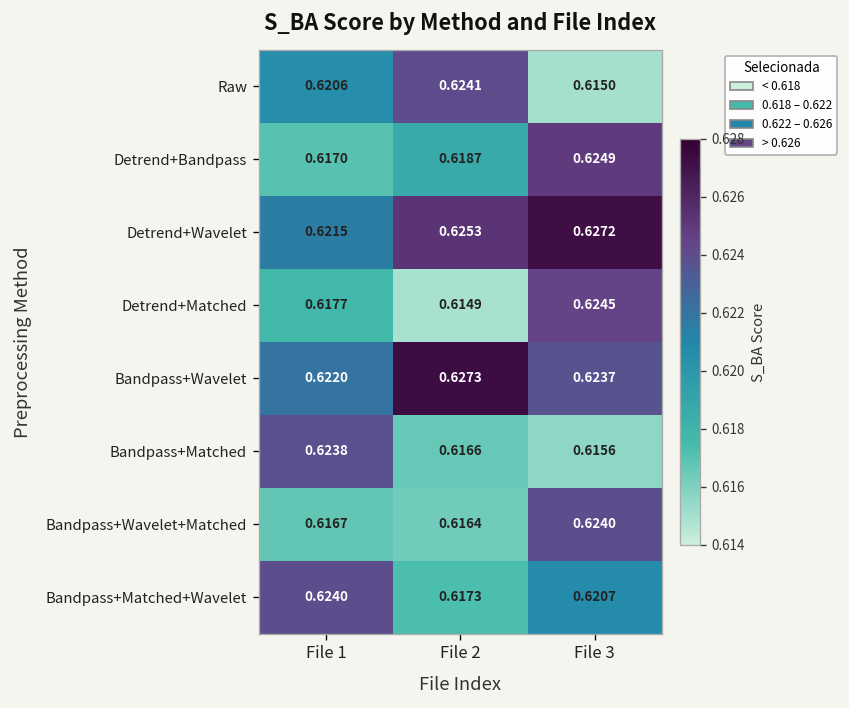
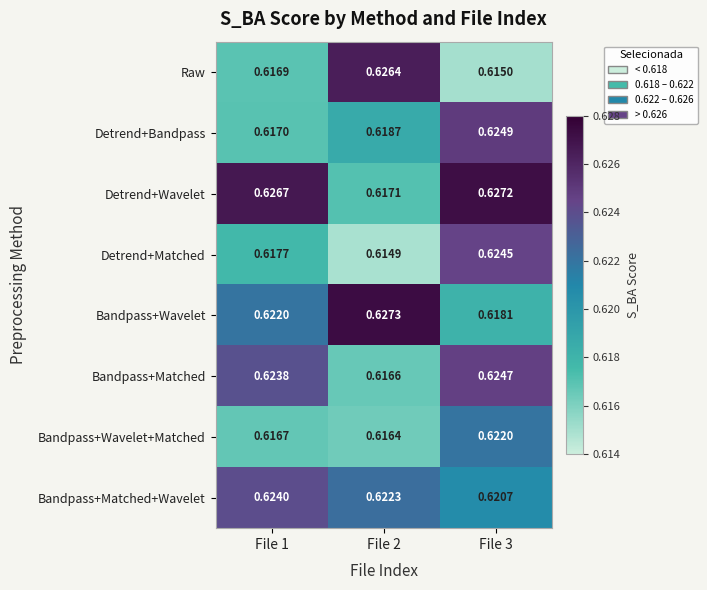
Raw, File 1: 0.6206 -> 0.6169
Raw, File 2: 0.6241 -> 0.6264
Detrend+Wavelet, File 1: 0.6215 -> 0.6267
Detrend+Wavelet, File 2: 0.6253 -> 0.6171
Bandpass+Wavelet, File 3: 0.6237 -> 0.6181
Bandpass+Matched, File 3: 0.6156 -> 0.6247
Bandpass+Wavelet+Matched, File 3: 0.6240 -> 0.6220
Bandpass+Matched+Wavelet, File 2: 0.6173 -> 0.6223
